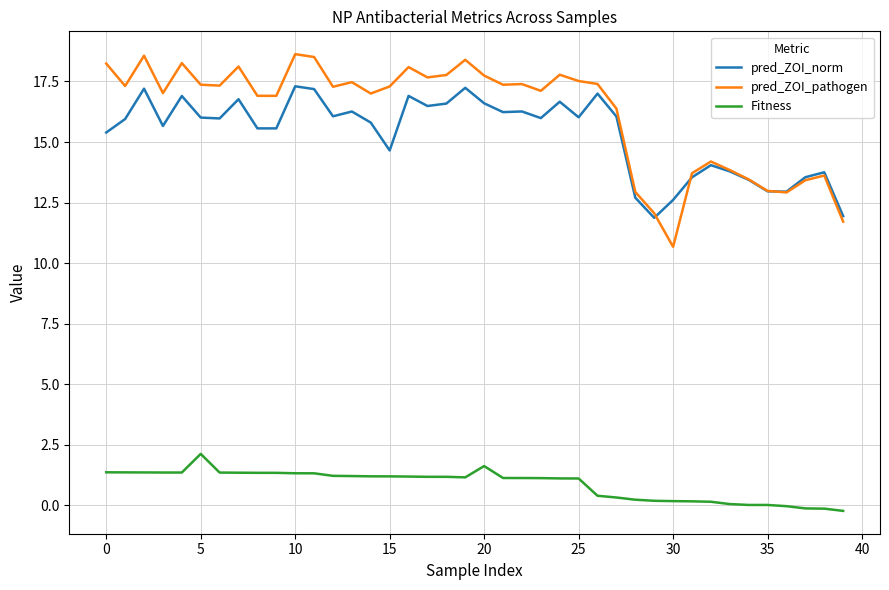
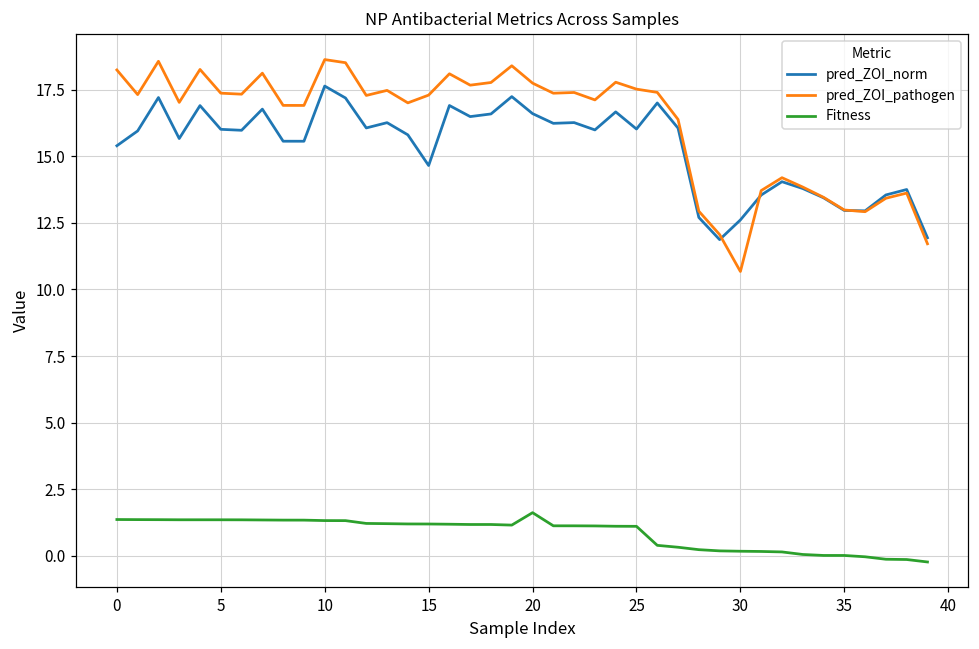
Fitness, 5: 2.1 -> 1.4
pred_ZOI_norm, 10: 17.3 -> 17.6
